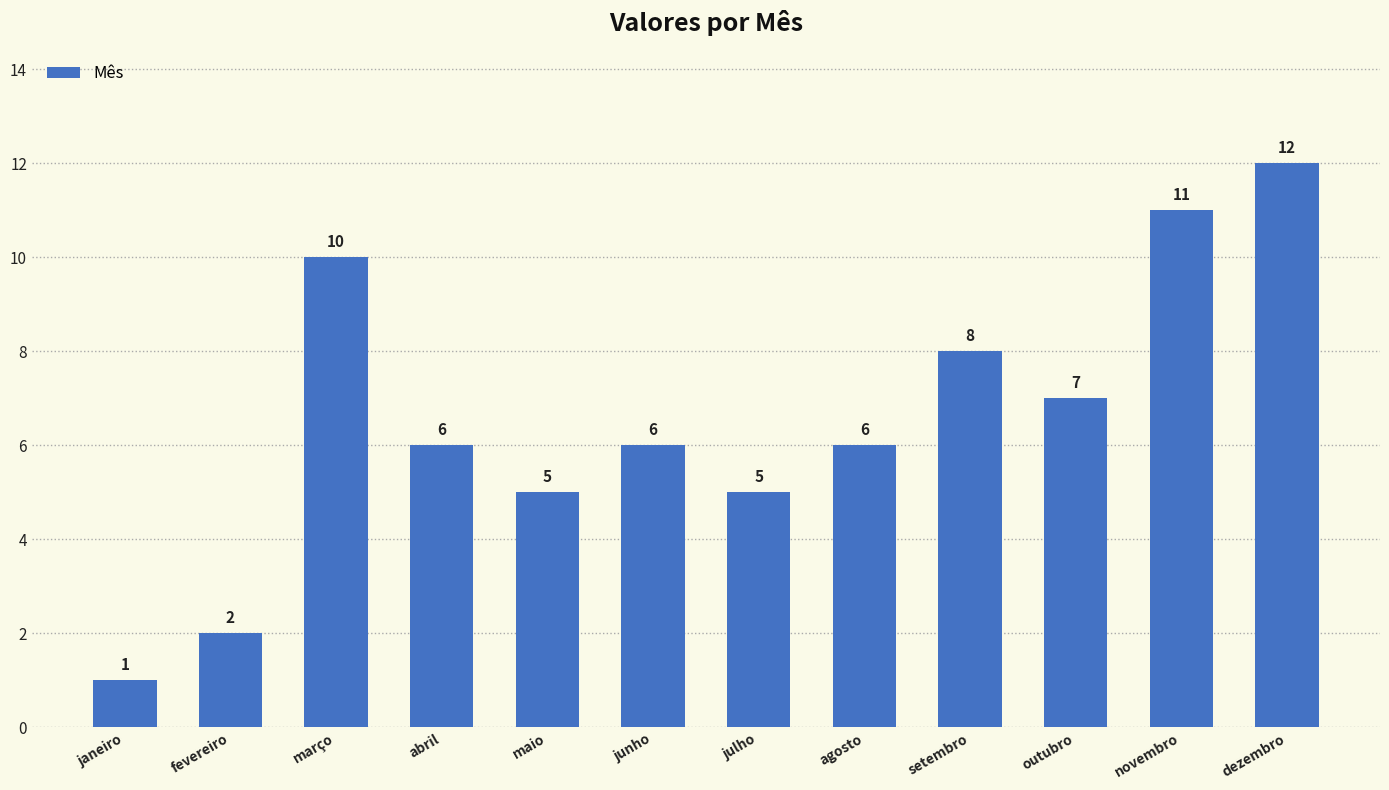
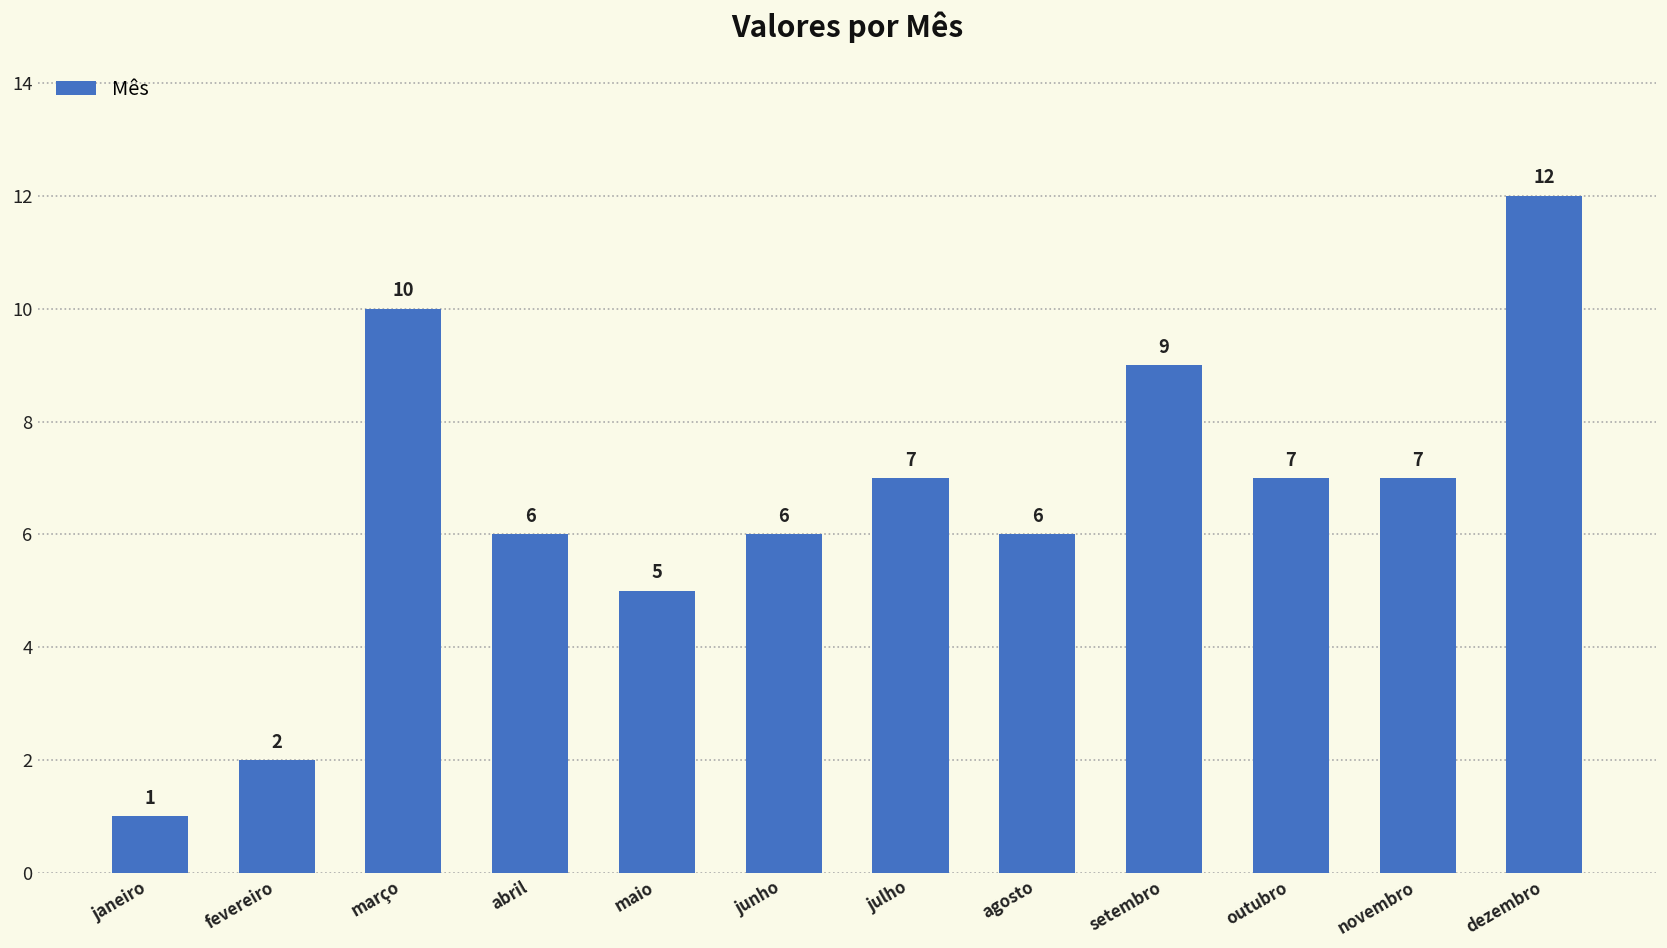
julho: 5 -> 7
setembro: 8 -> 9
novembro: 11 -> 7
